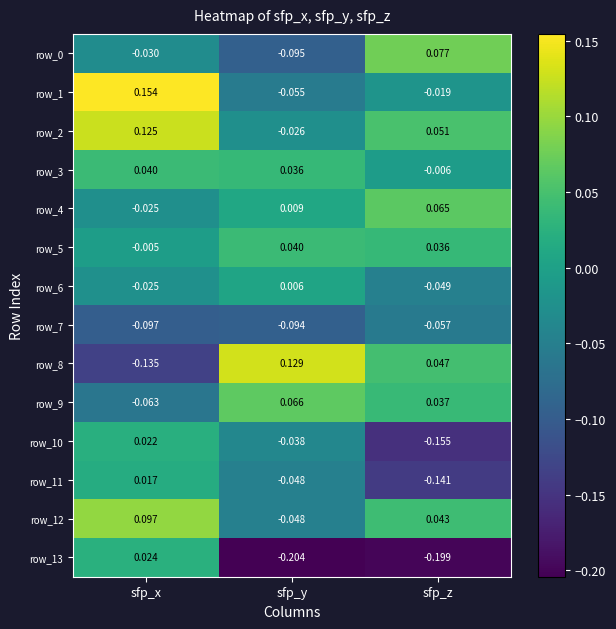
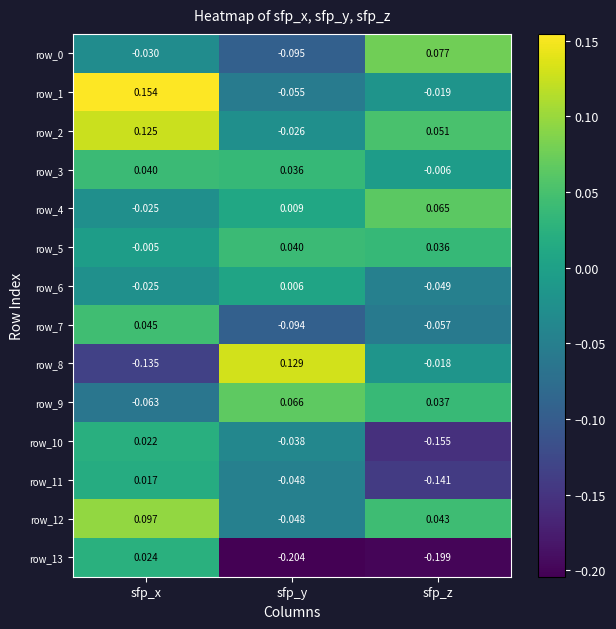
row_7, sfp_x: -0.097 -> 0.045
row_8, sfp_z: 0.047 -> -0.018
